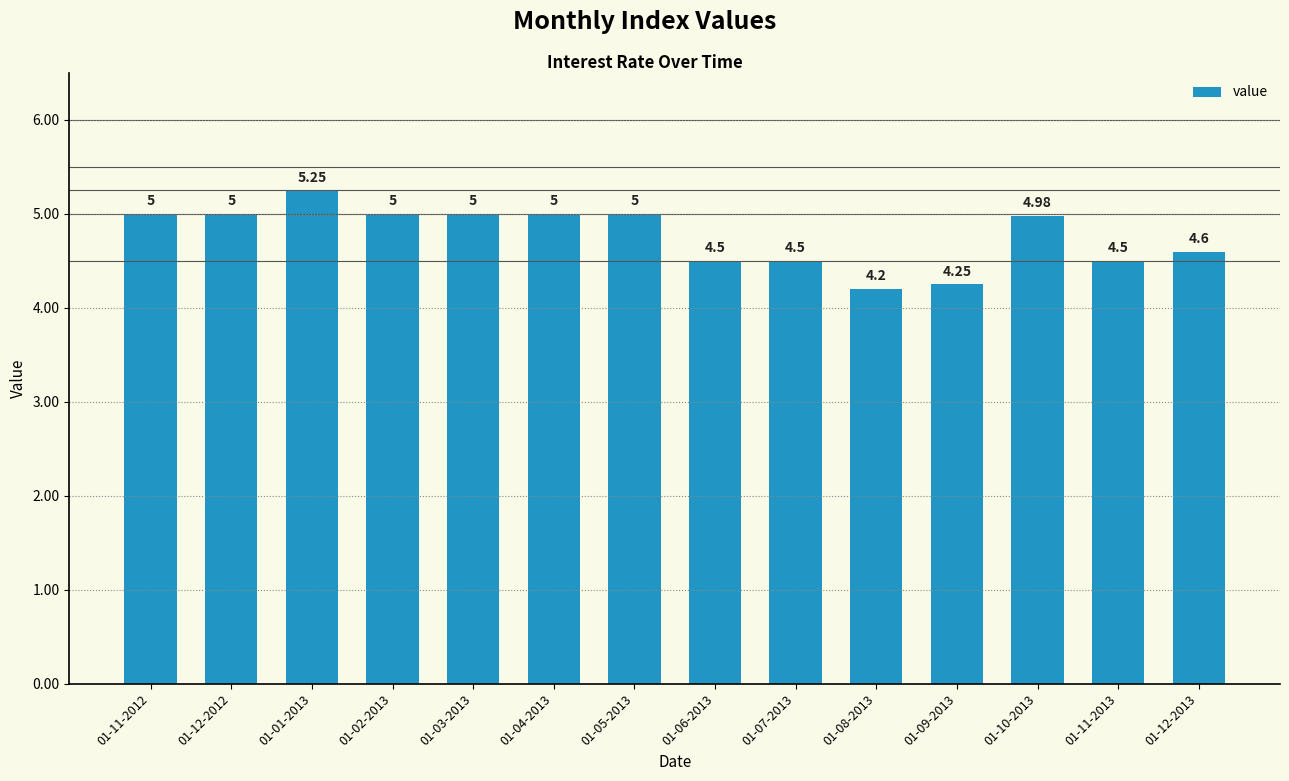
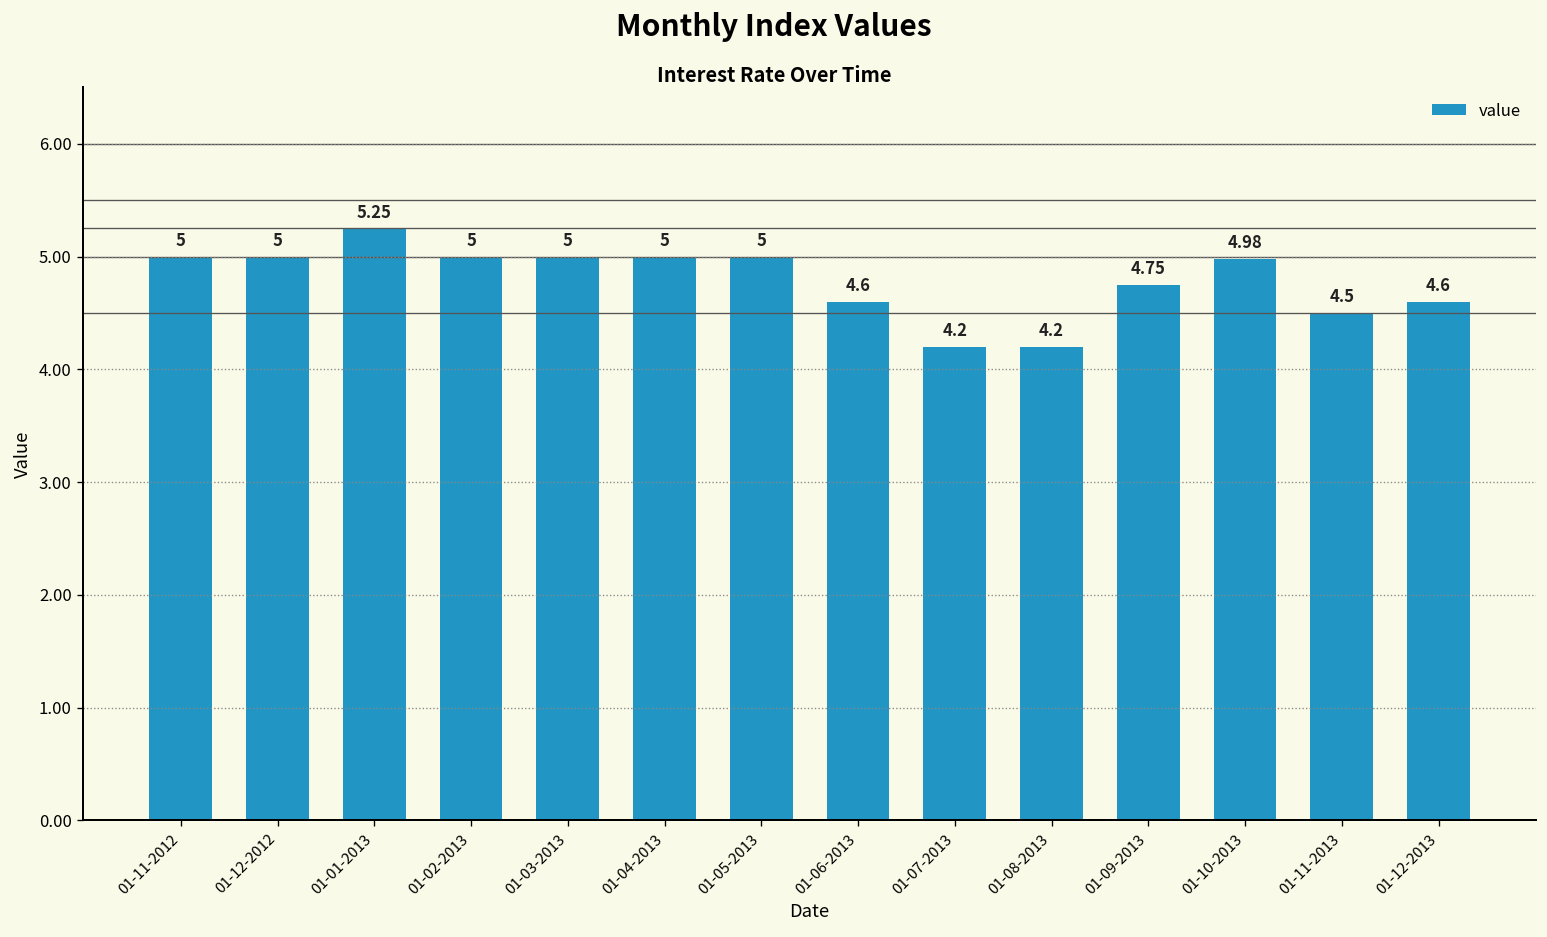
01-06-2013: 4.5 -> 4.6
01-07-2013: 4.5 -> 4.2
01-09-2013: 4.25 -> 4.75
